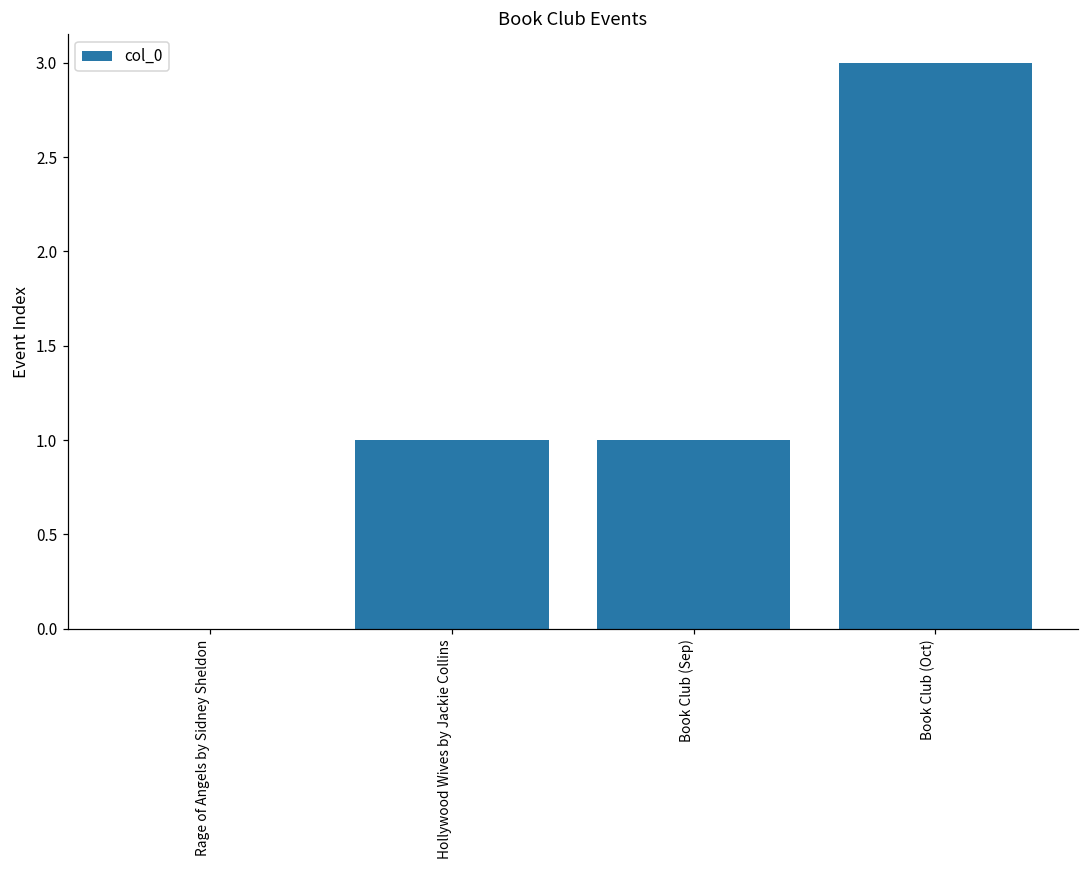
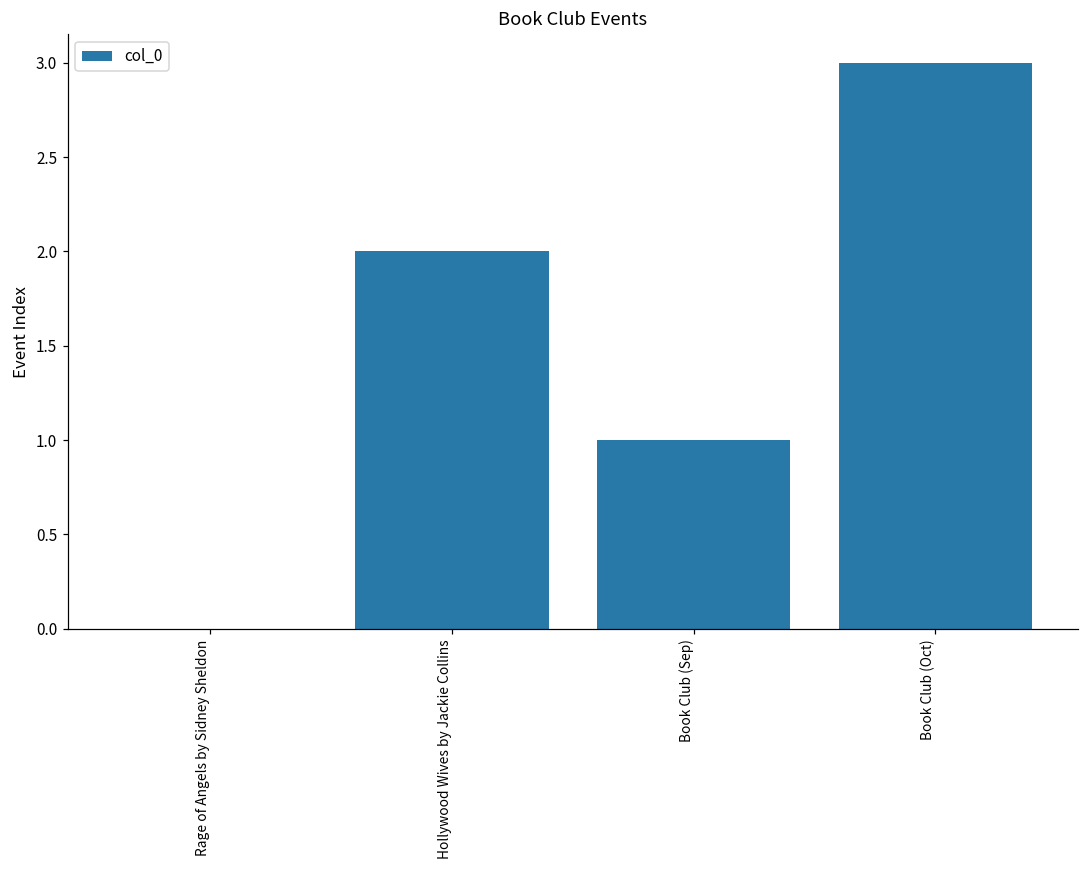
Hollywood Wives by Jackie Collins: 1 -> 2
